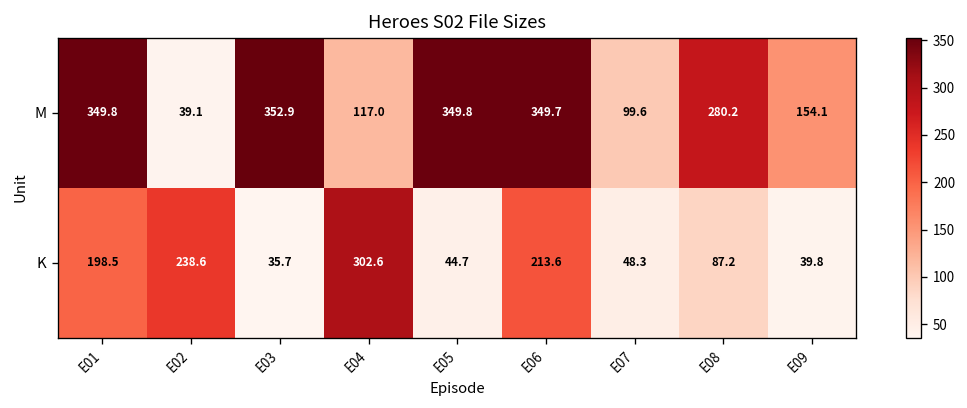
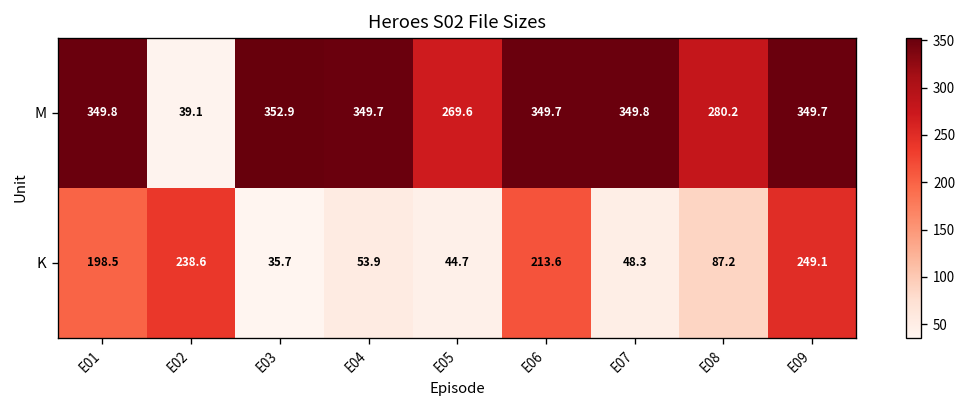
M, E04: 117.0 -> 349.7
M, E05: 349.8 -> 269.6
M, E07: 99.6 -> 349.8
M, E09: 154.1 -> 349.7
K, E04: 302.6 -> 53.9
K, E09: 39.8 -> 249.1
